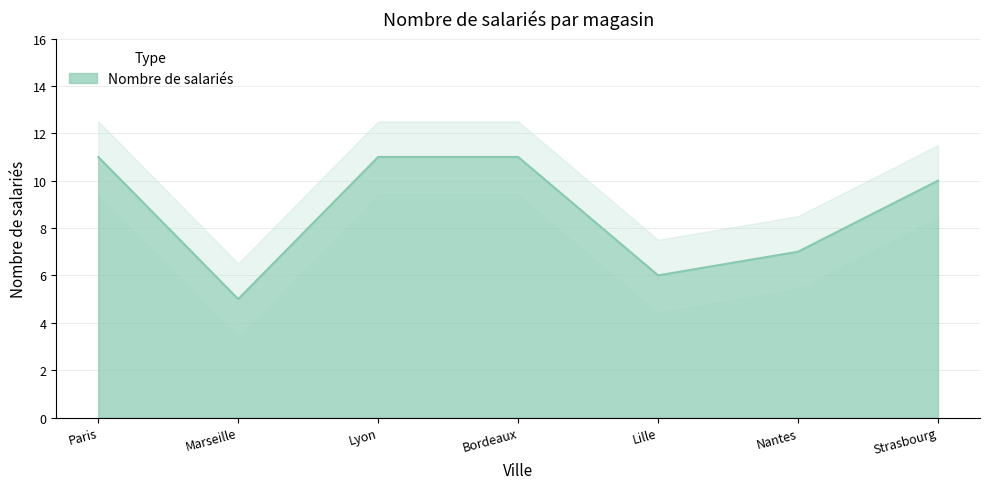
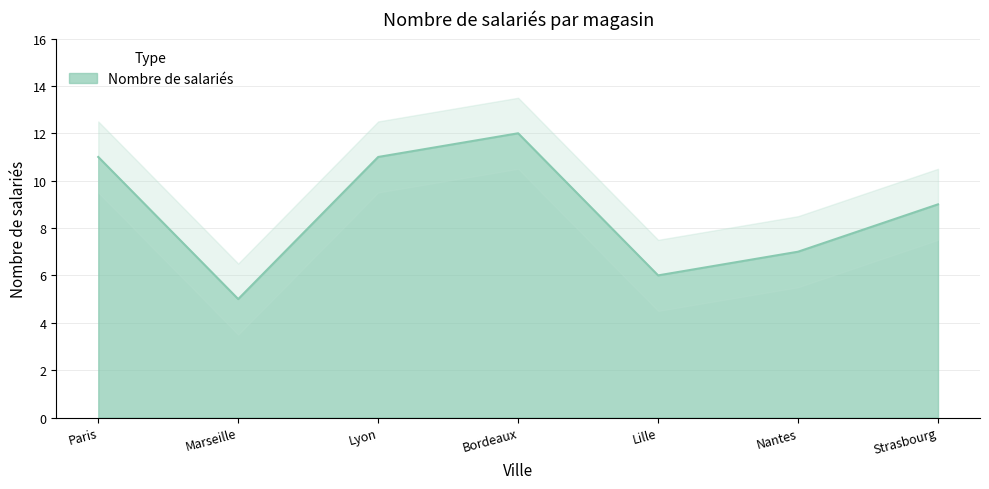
Nombre de salariés, Bordeaux: 11 -> 12
Nombre de salariés, Strasbourg: 10 -> 9
